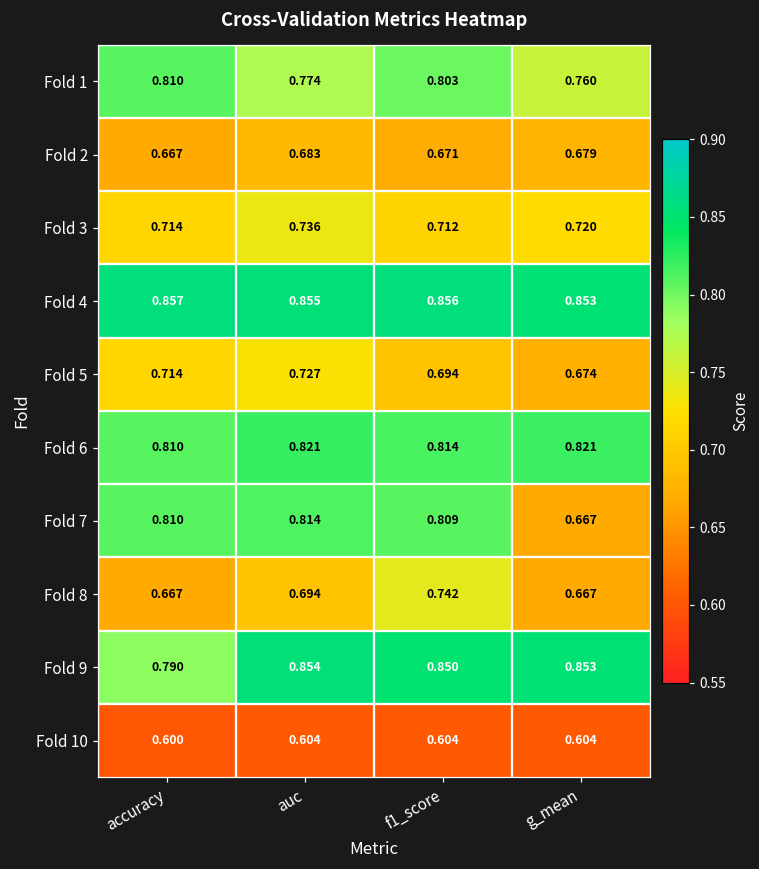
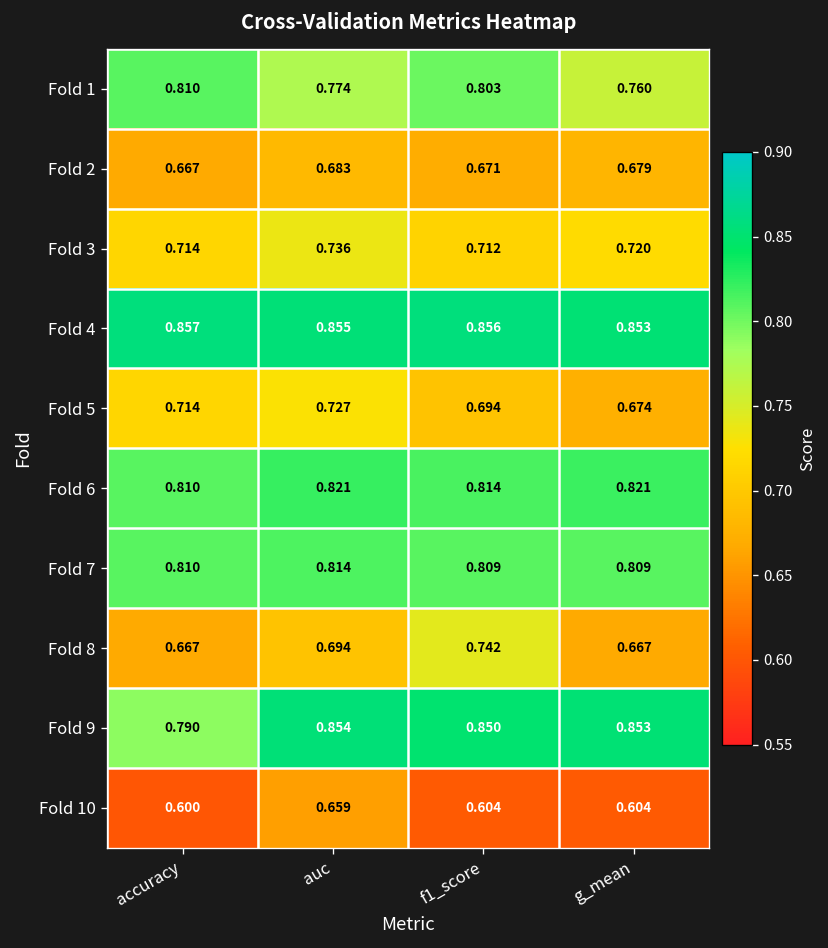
Fold 7, g_mean: 0.667 -> 0.809
Fold 10, auc: 0.604 -> 0.659
